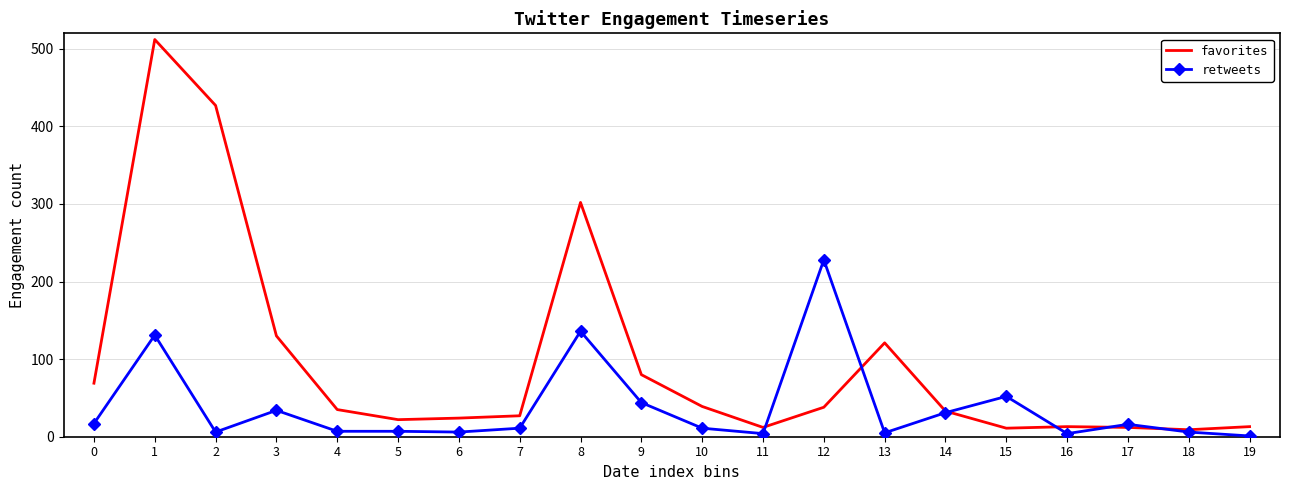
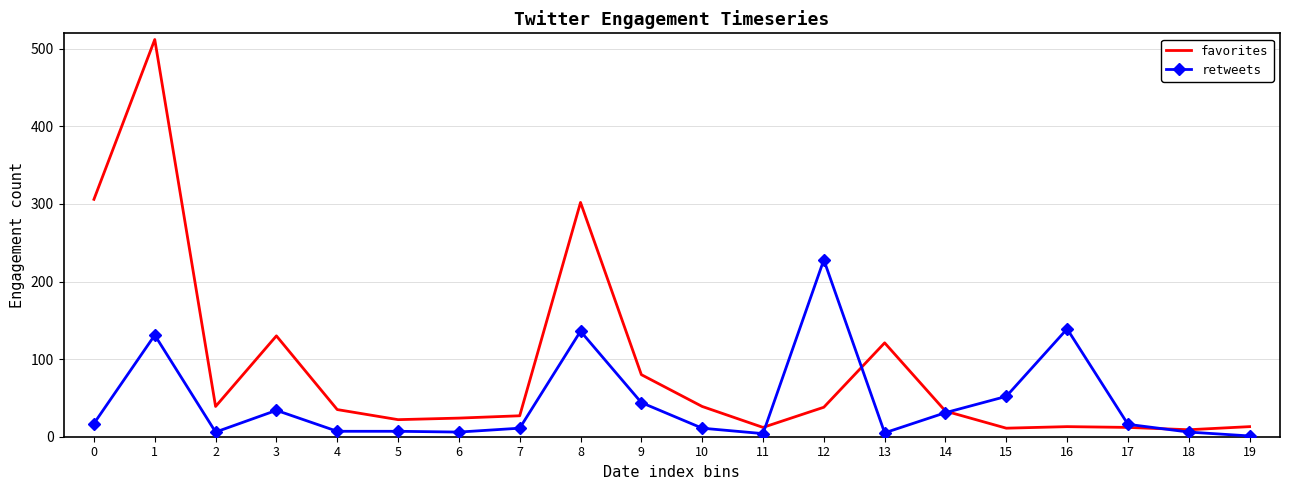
favorites, 0: 70 -> 310
favorites, 2: 430 -> 40
retweets, 16: 0 -> 140
